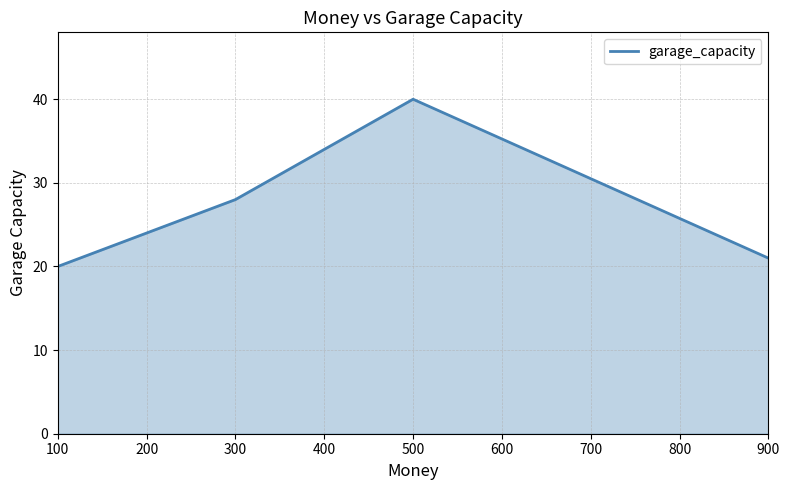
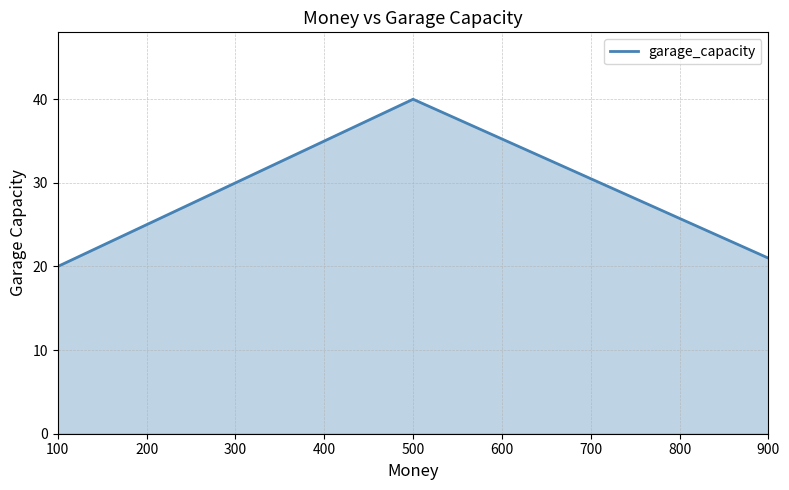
300: 28 -> 30
